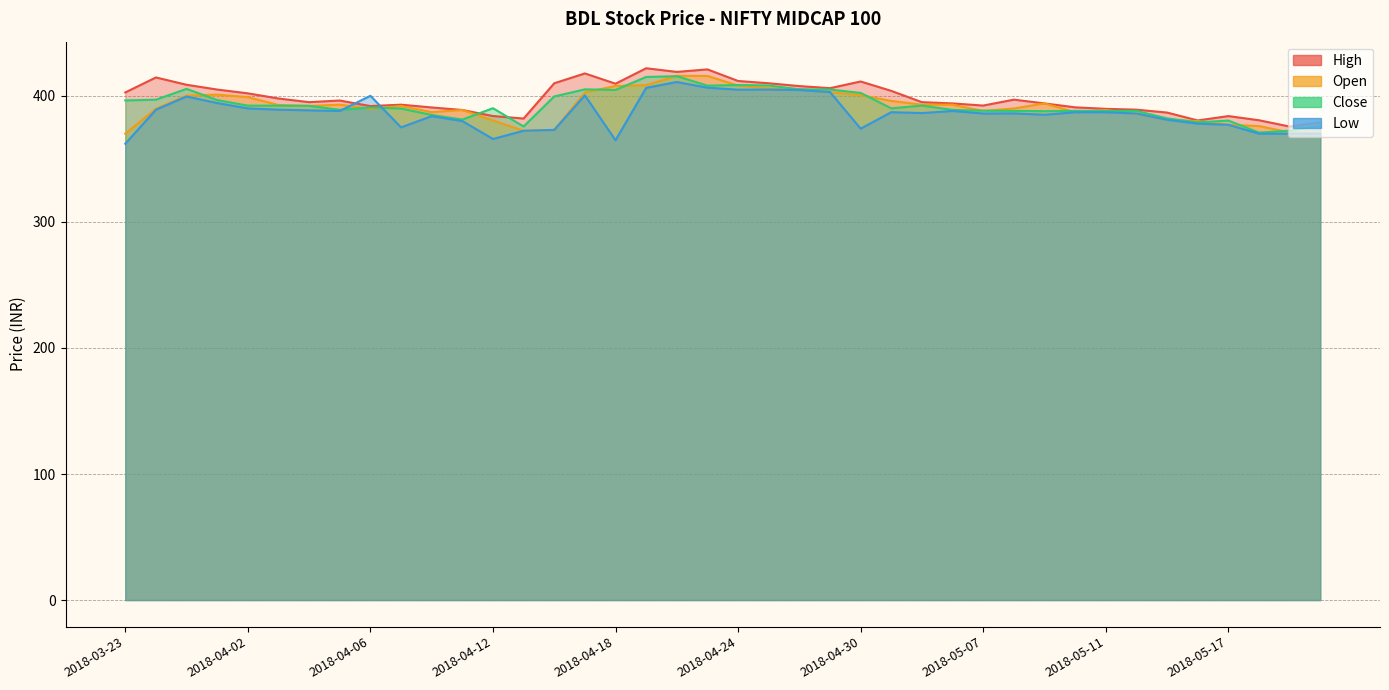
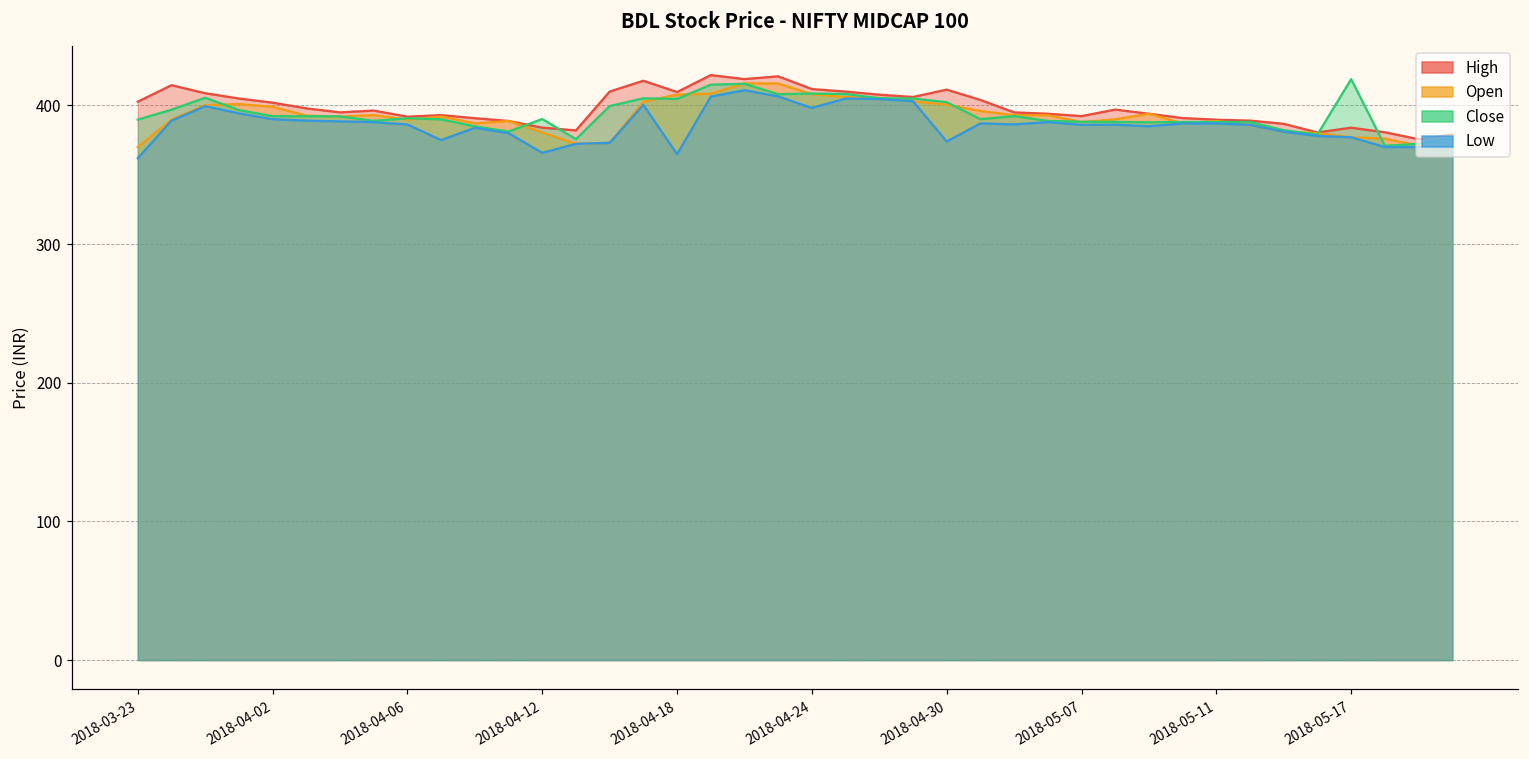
Close, 2018-03-23: 396 -> 390
Low, 2018-04-06: 400 -> 386
Low, 2018-04-24: 405 -> 398
Close, 2018-05-17: 380 -> 419
